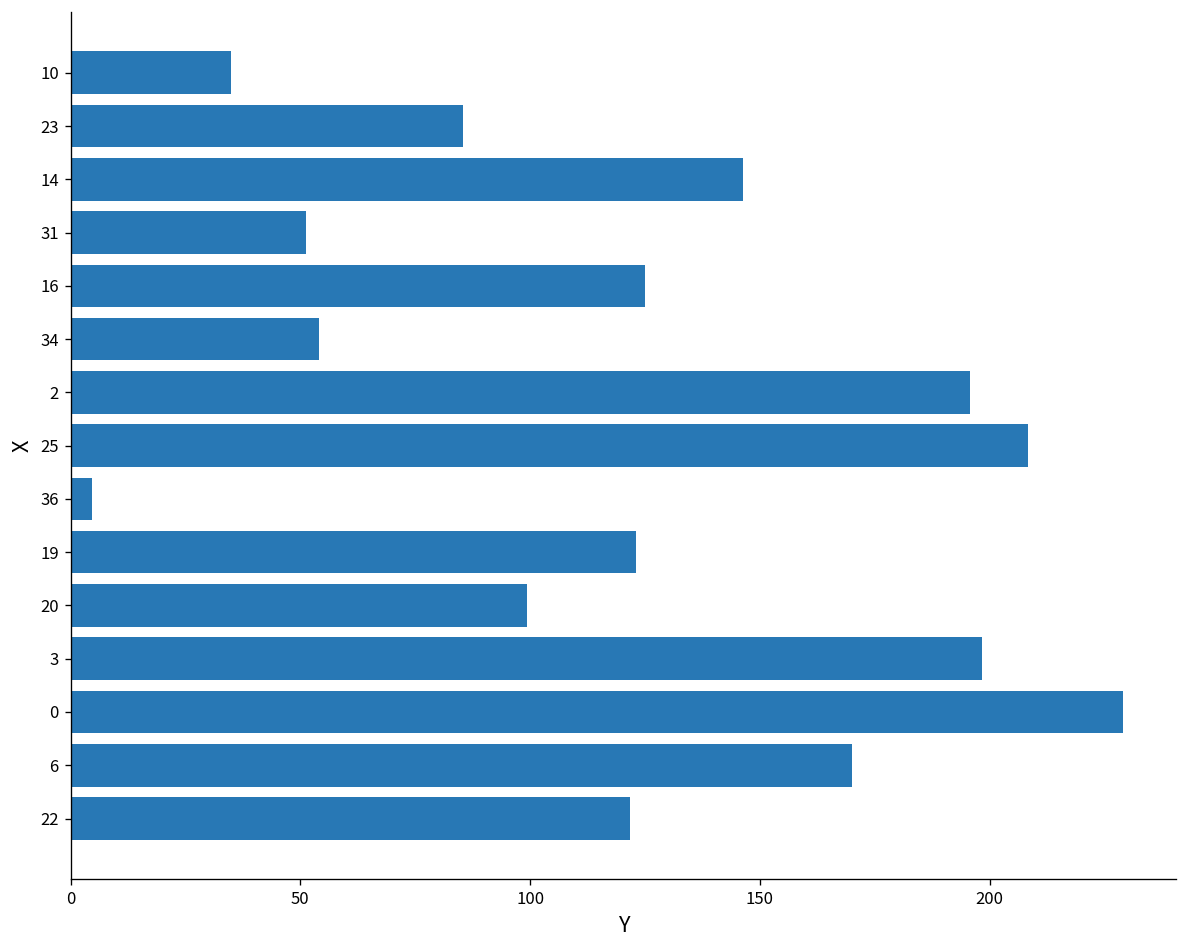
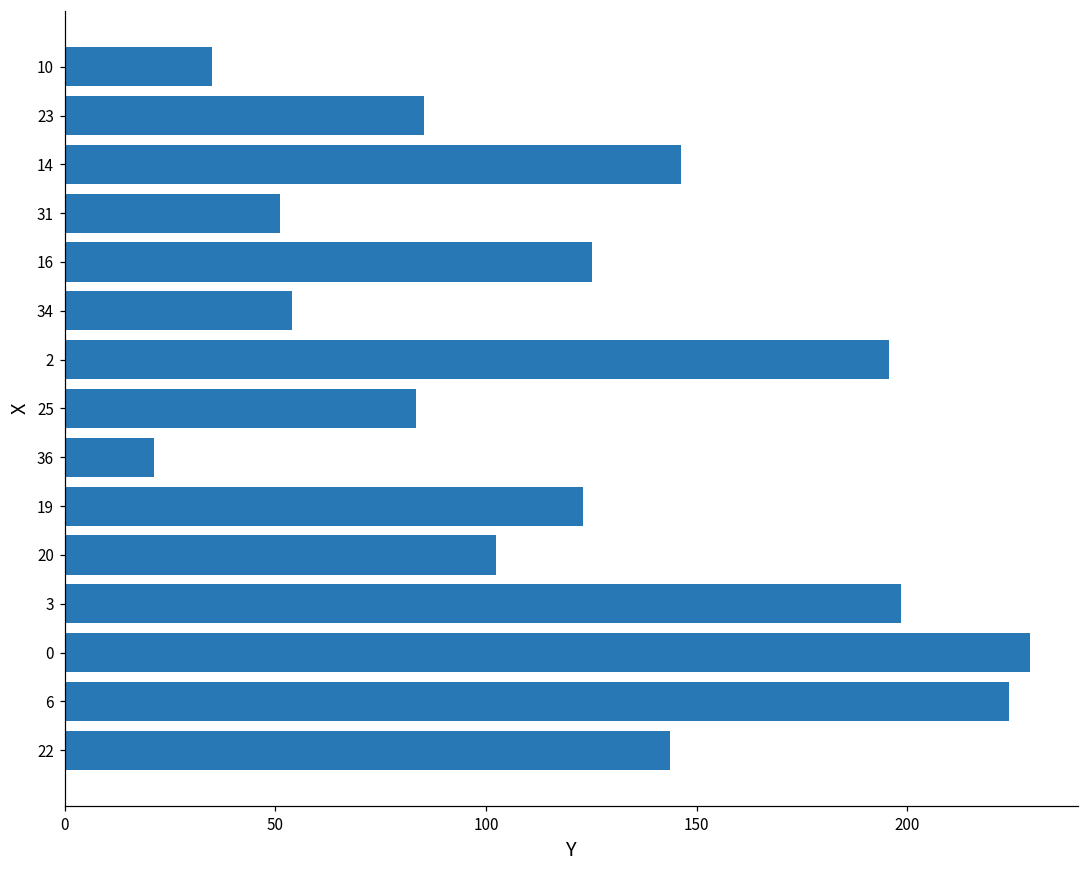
25: 208 -> 83
36: 5 -> 21
20: 99 -> 102
6: 170 -> 224
22: 122 -> 144
